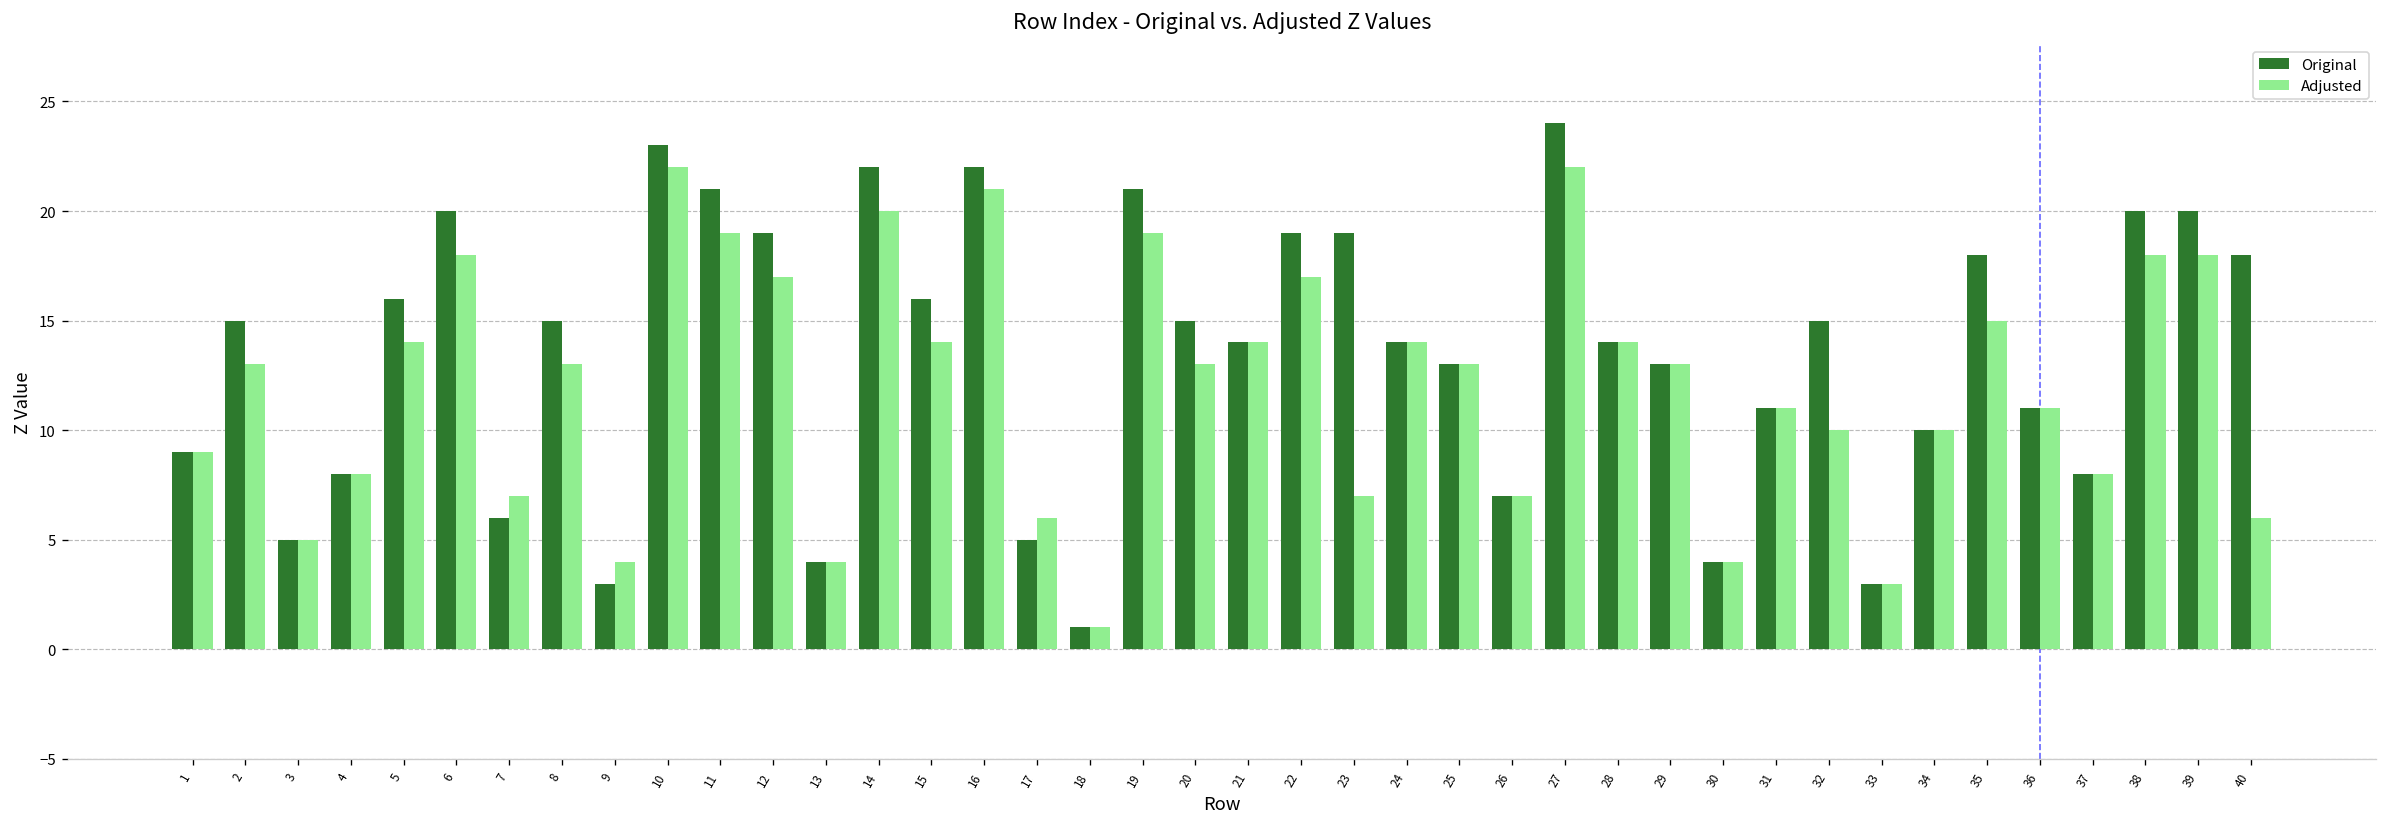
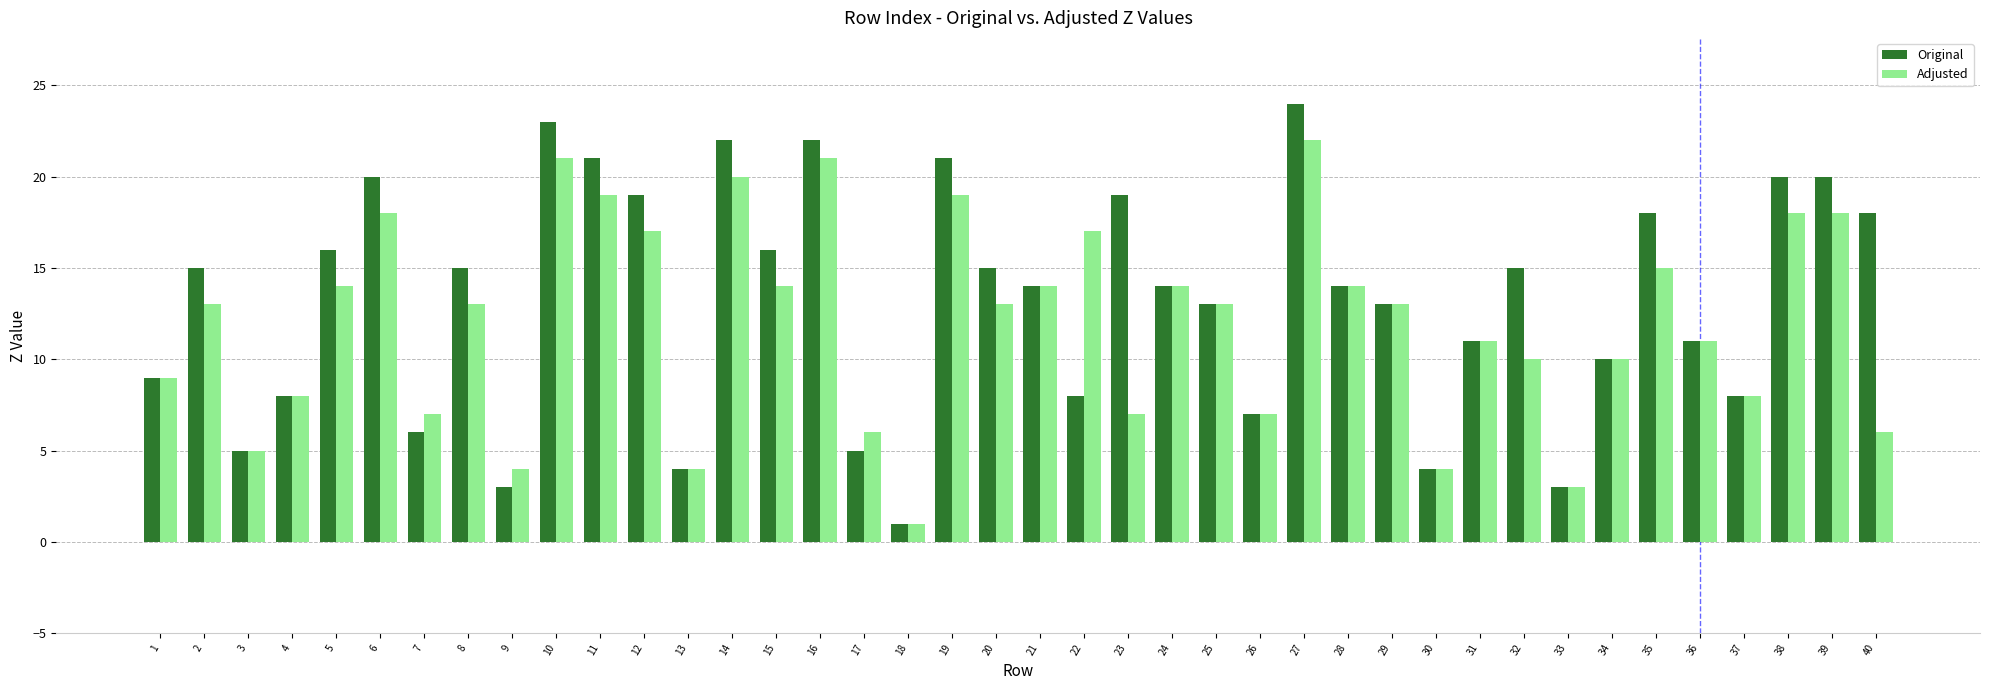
Adjusted, 10: 22 -> 21
Original, 22: 19 -> 8
